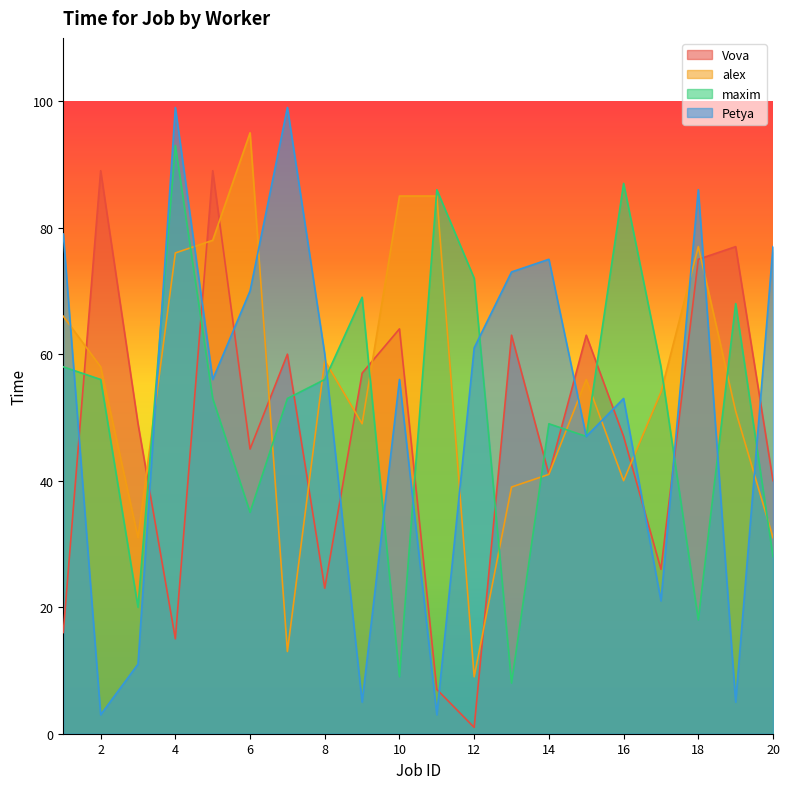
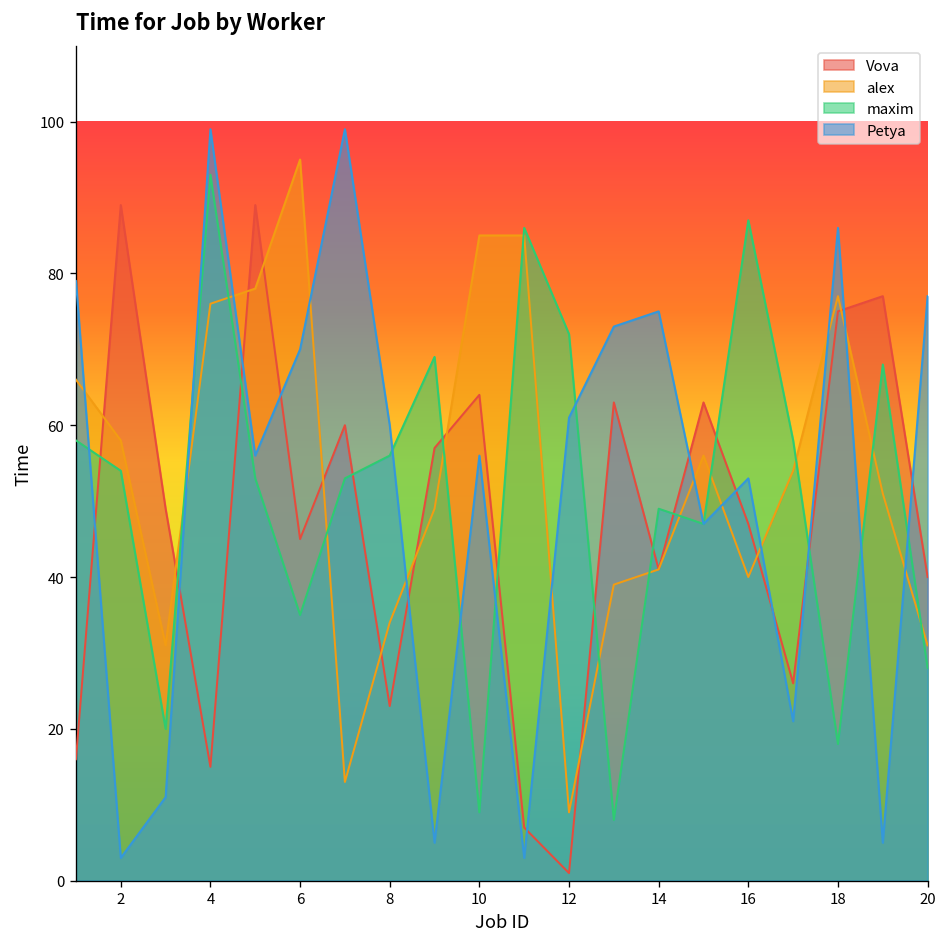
maxim, 2: 56 -> 54
alex, 8: 59 -> 34
